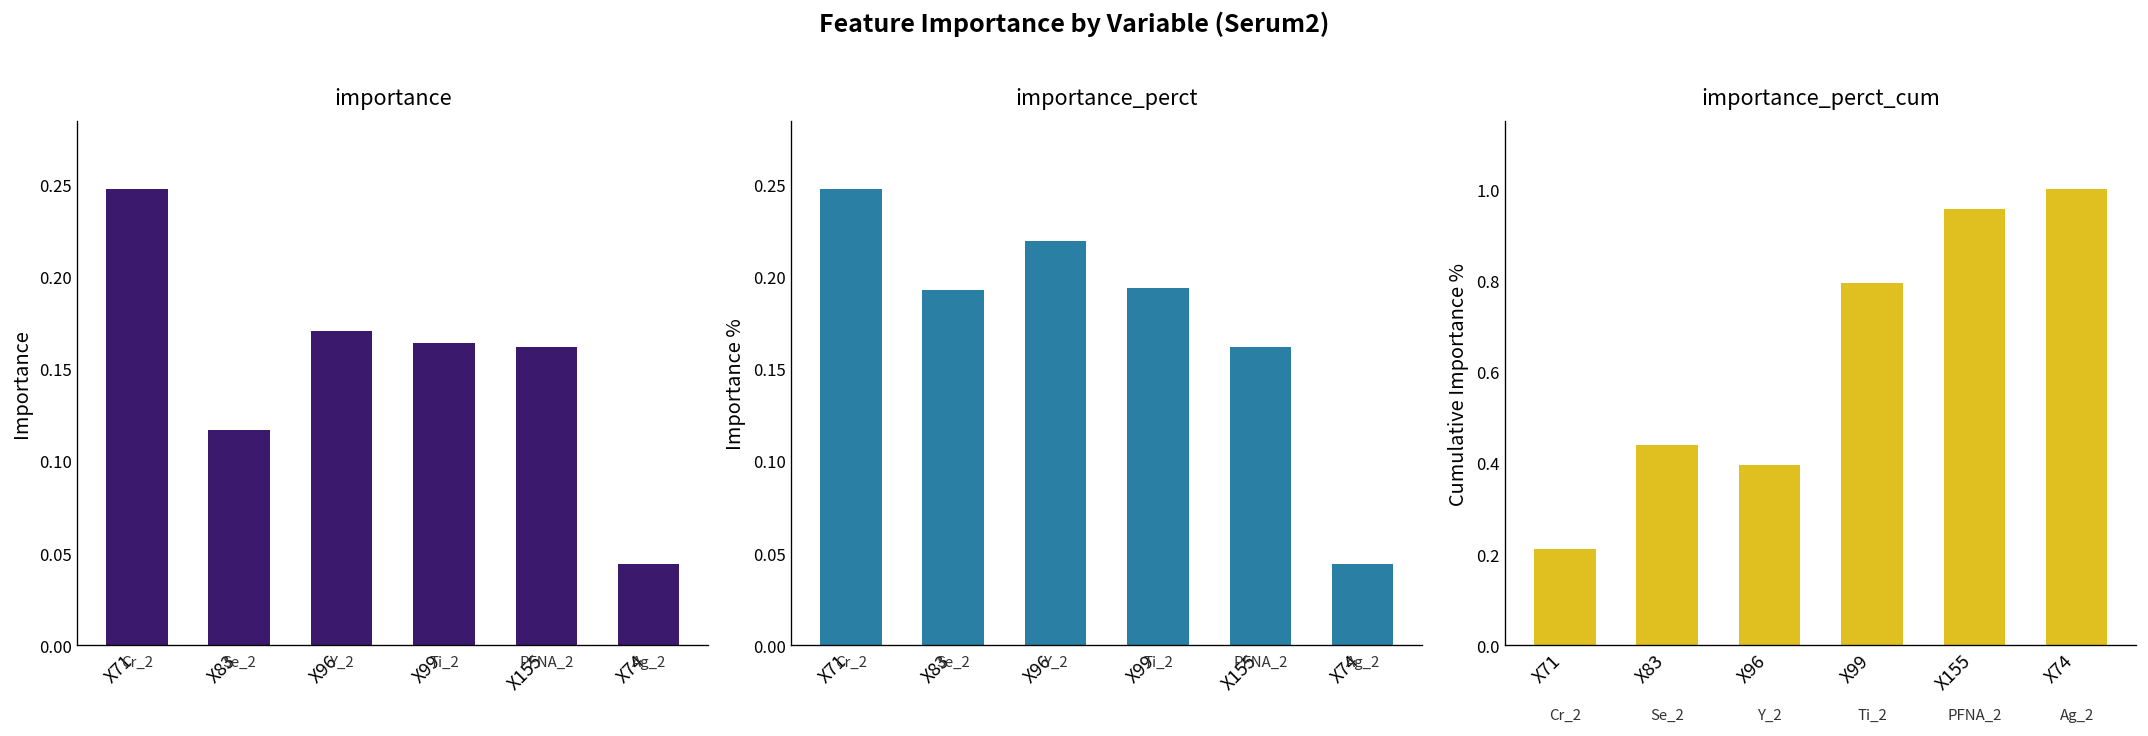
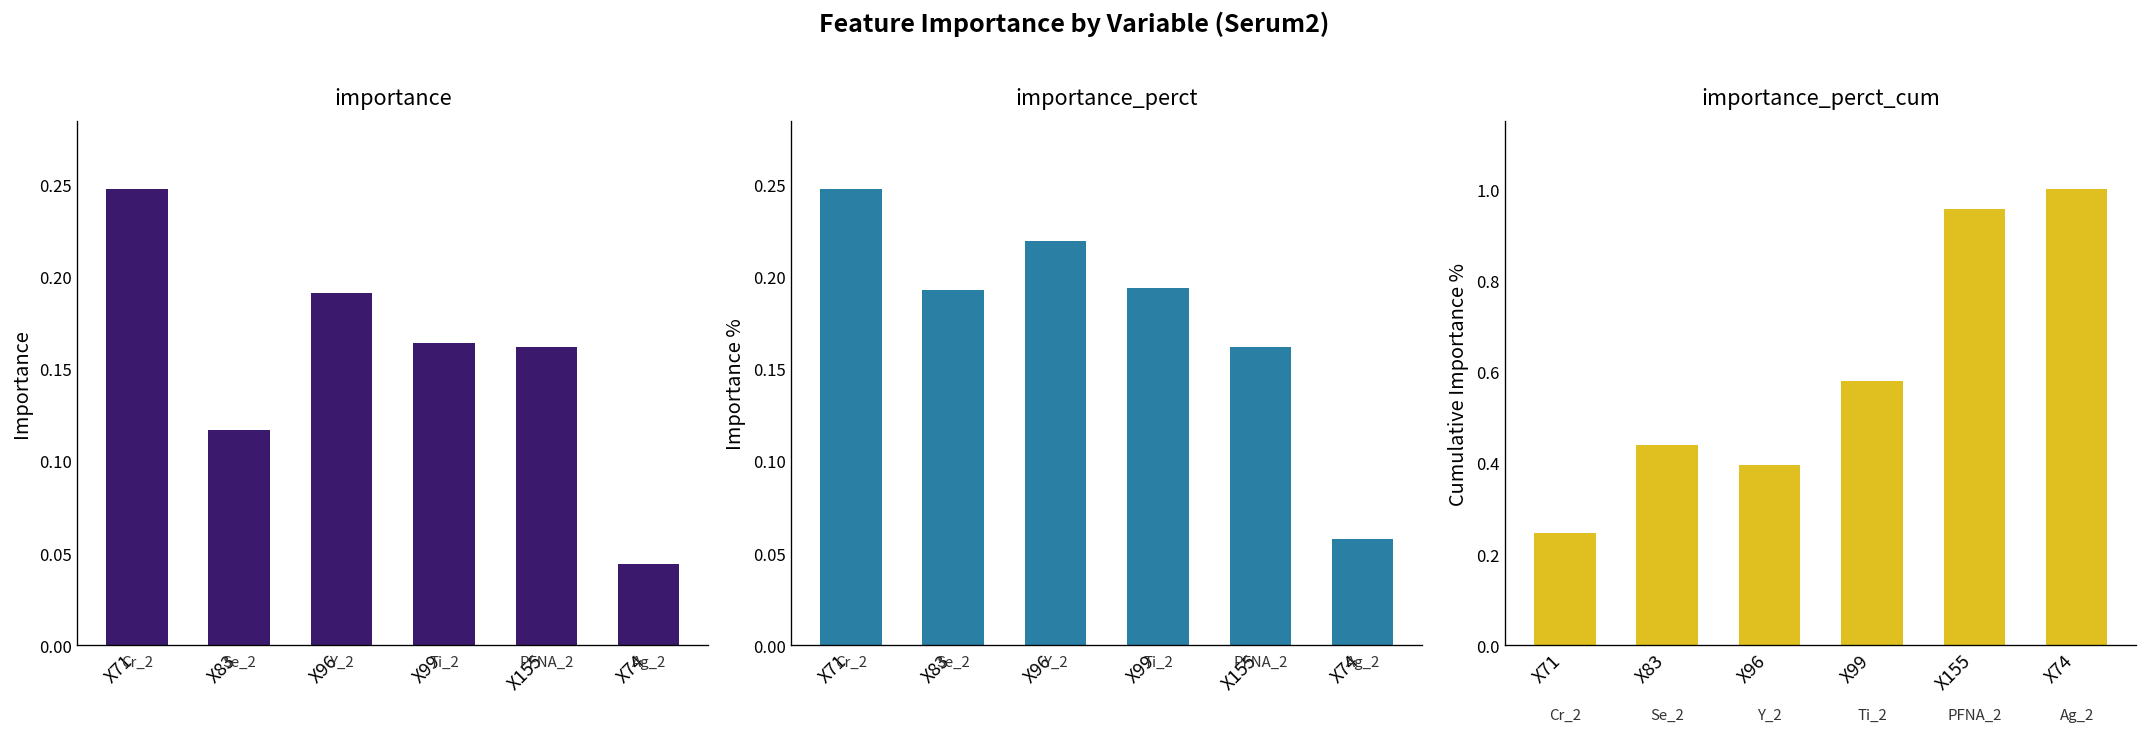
importance, X96: 0.170 -> 0.191
importance_perct, X74: 0.044 -> 0.058
importance_perct_cum, X71: 0.21 -> 0.25
importance_perct_cum, X99: 0.79 -> 0.58
